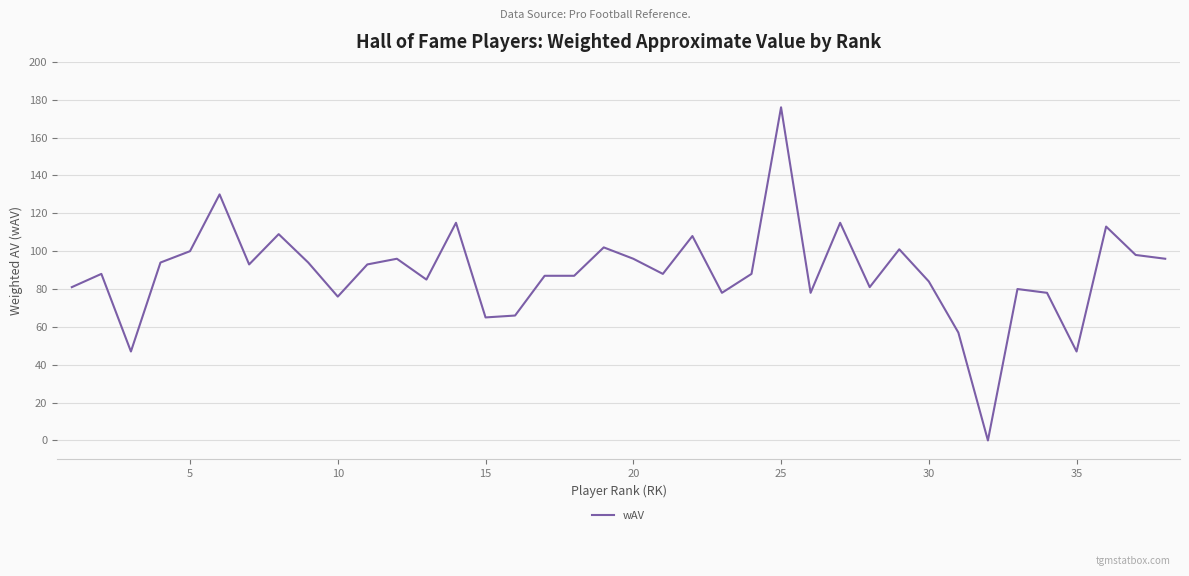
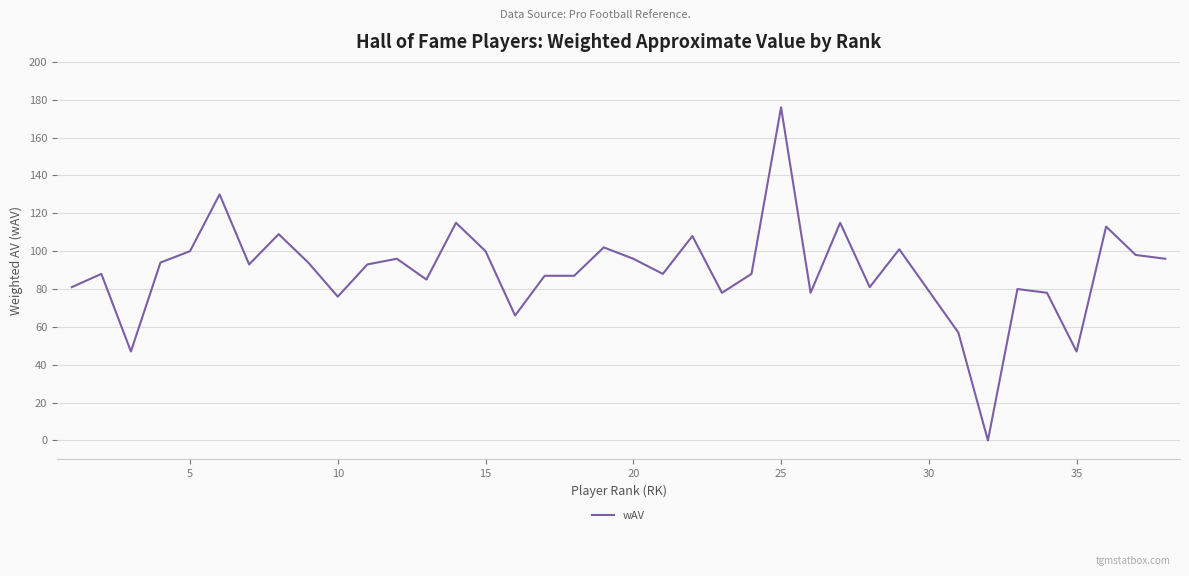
15: 65 -> 100
30: 84 -> 79
